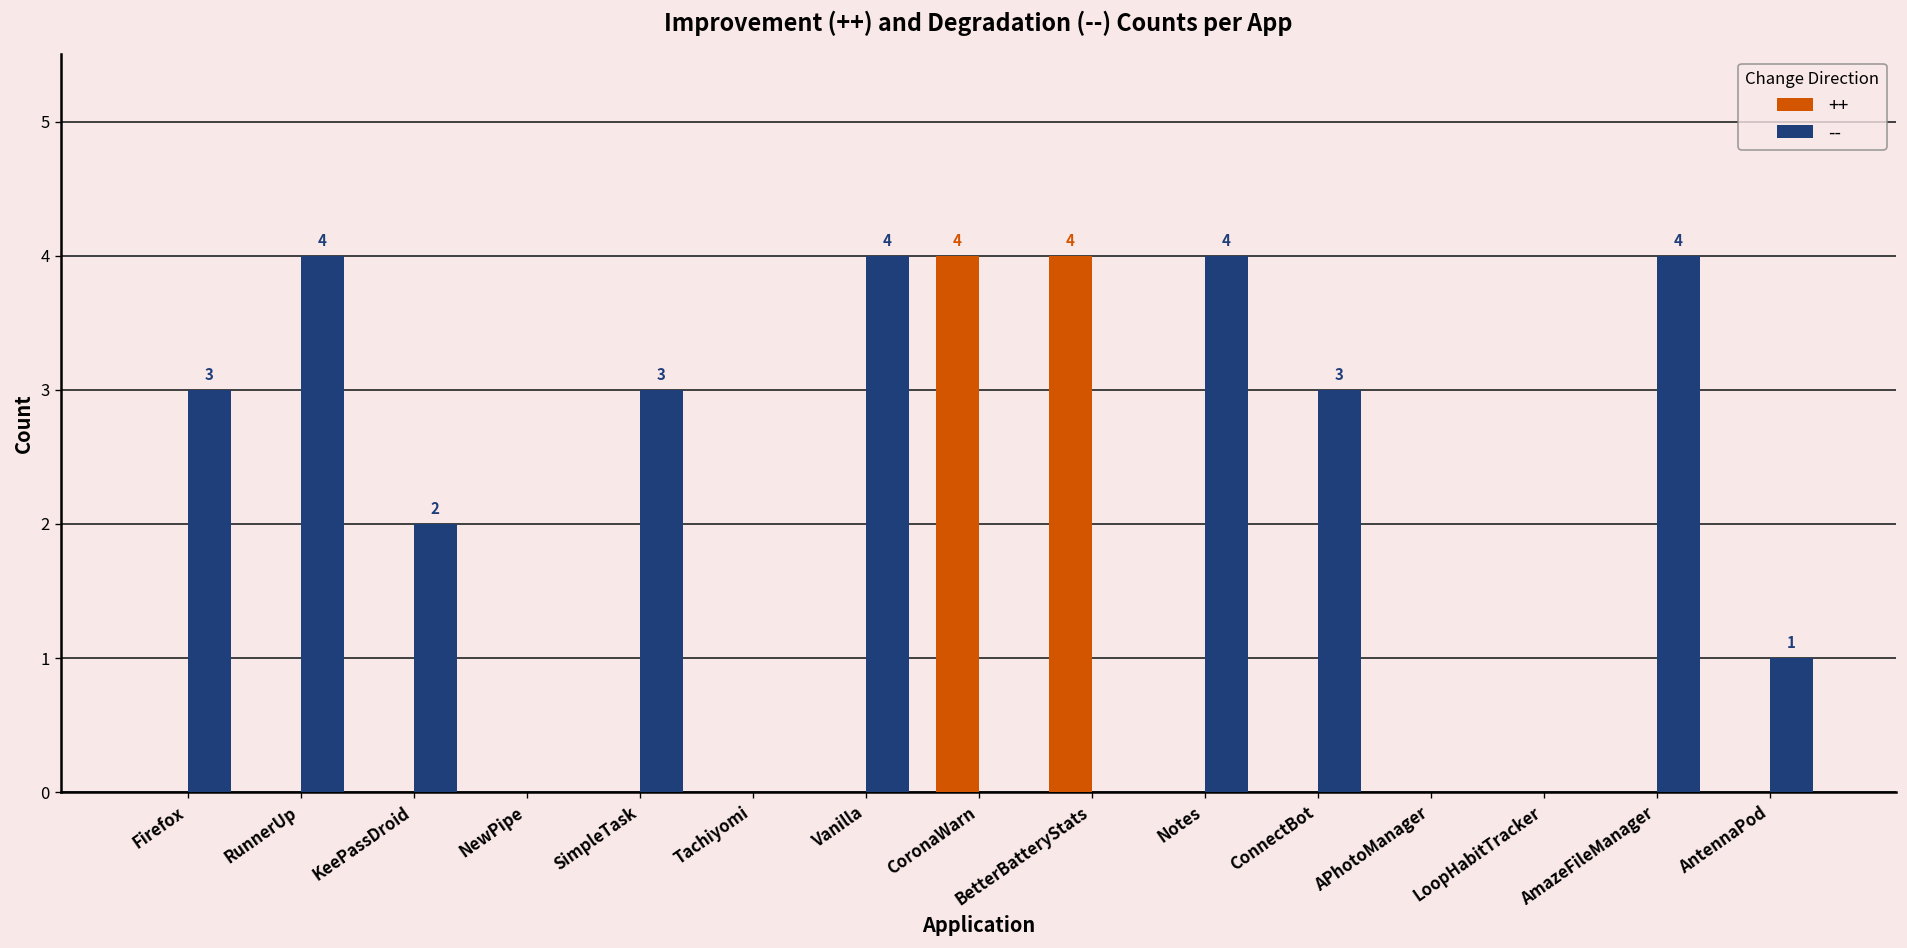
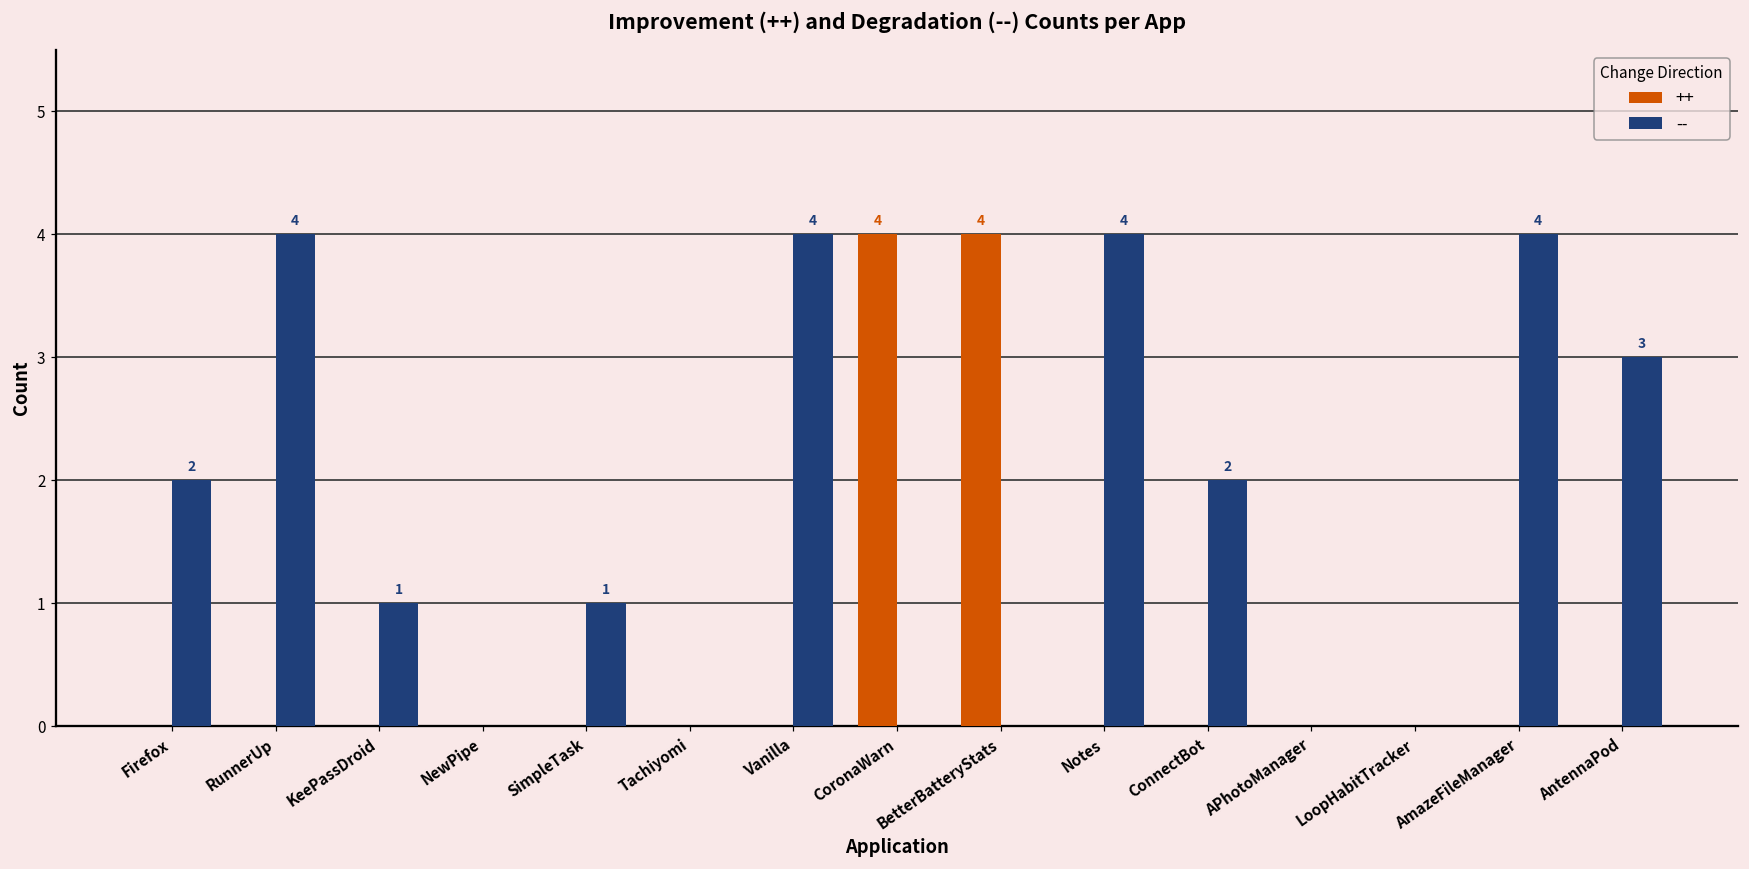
--, Firefox: 3 -> 2
--, KeePassDroid: 2 -> 1
--, SimpleTask: 3 -> 1
--, ConnectBot: 3 -> 2
--, AntennaPod: 1 -> 3
